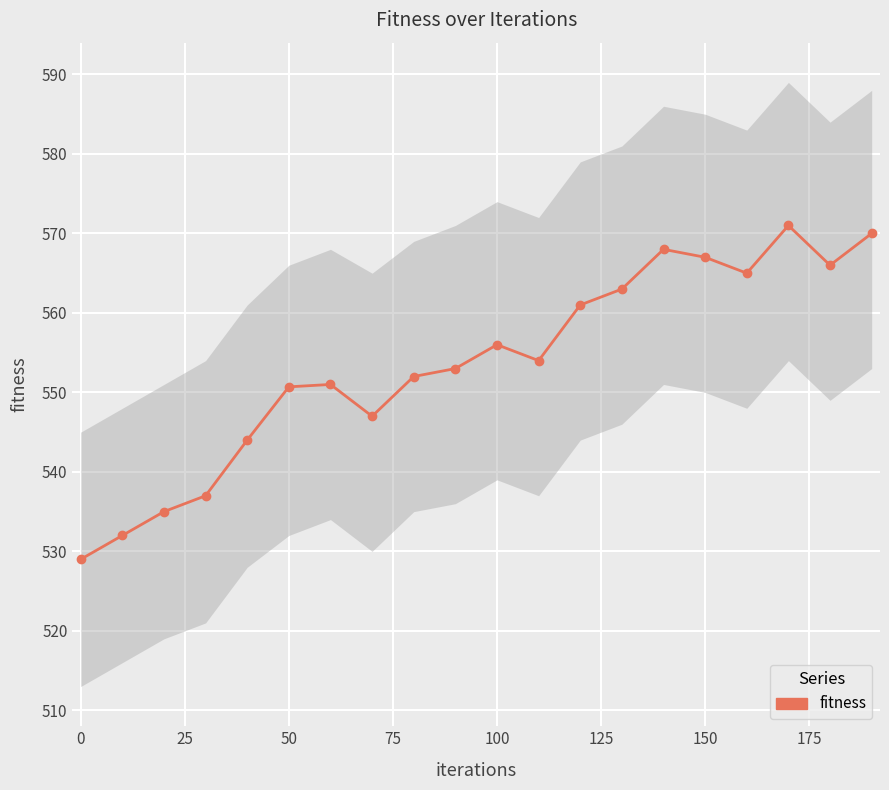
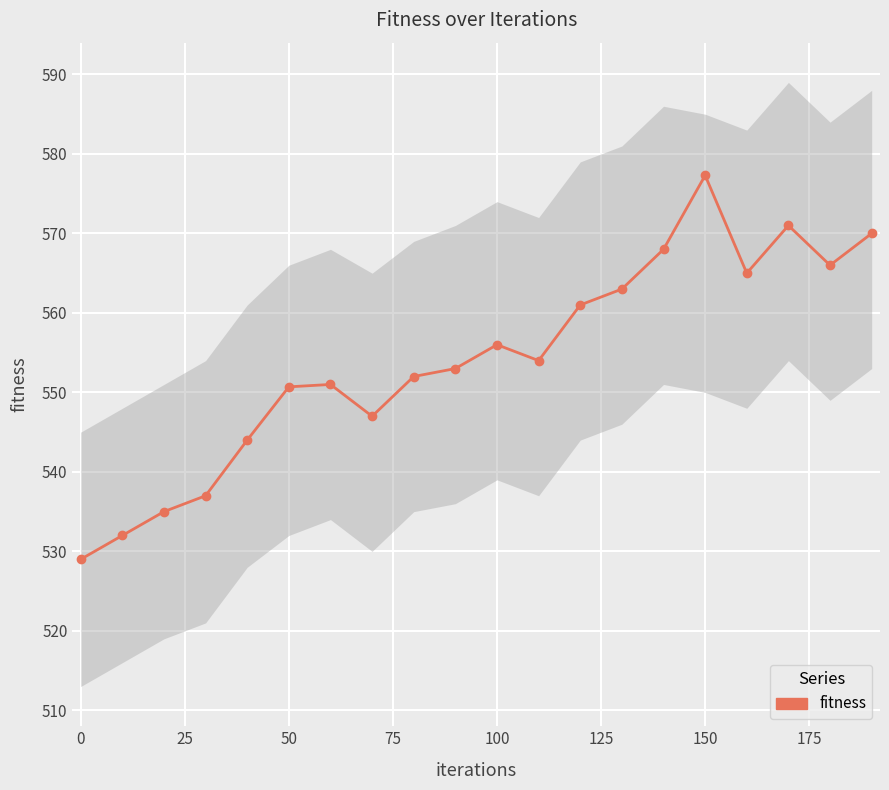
fitness, 150: 567 -> 577
